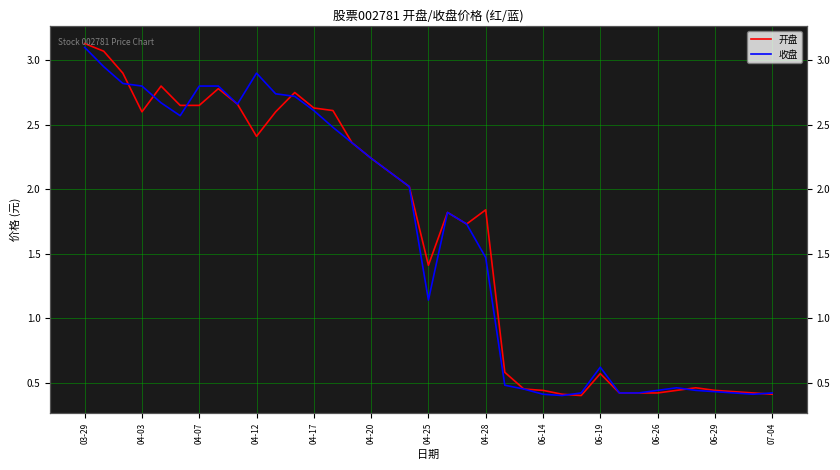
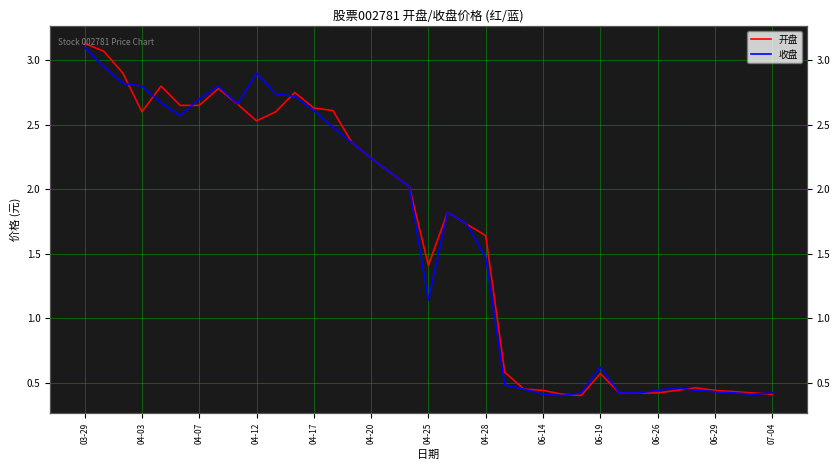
收盘, 04-07: 2.8 -> 2.7
开盘, 04-12: 2.41 -> 2.53
开盘, 04-28: 1.84 -> 1.64
